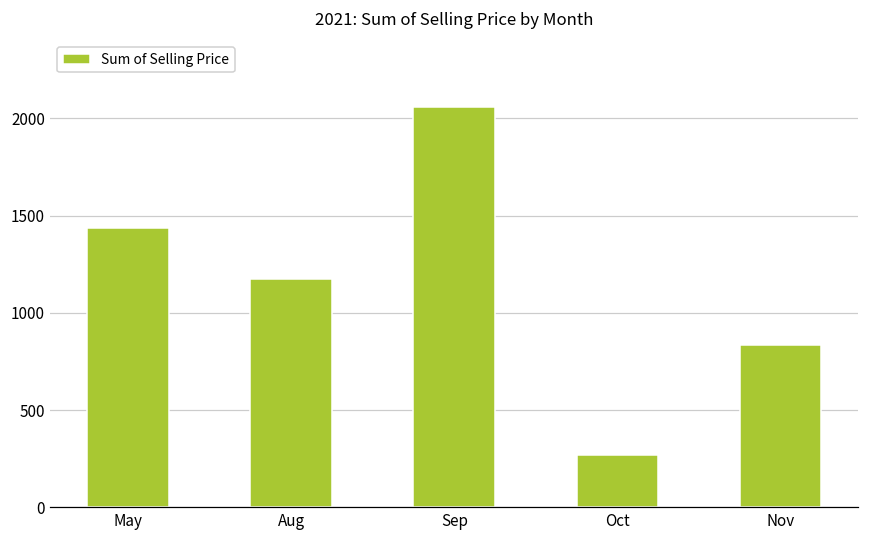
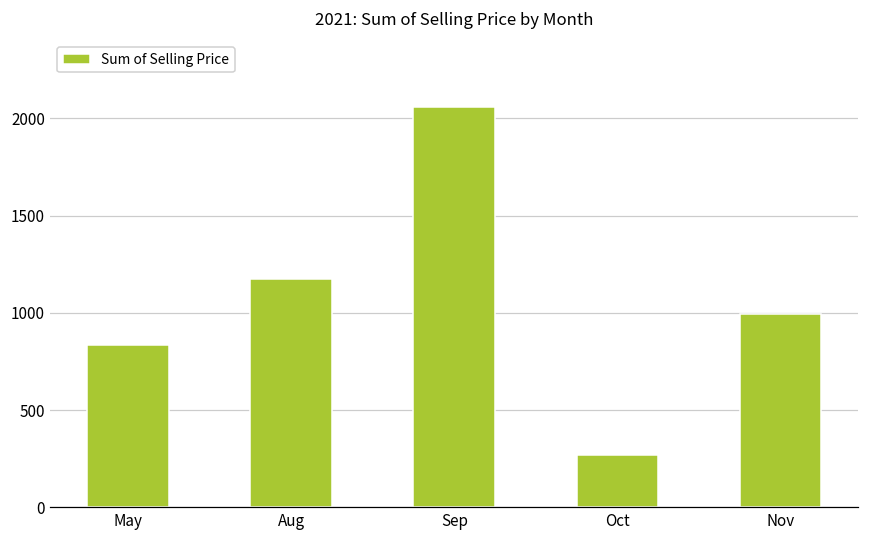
May: 1440 -> 840
Nov: 840 -> 990
